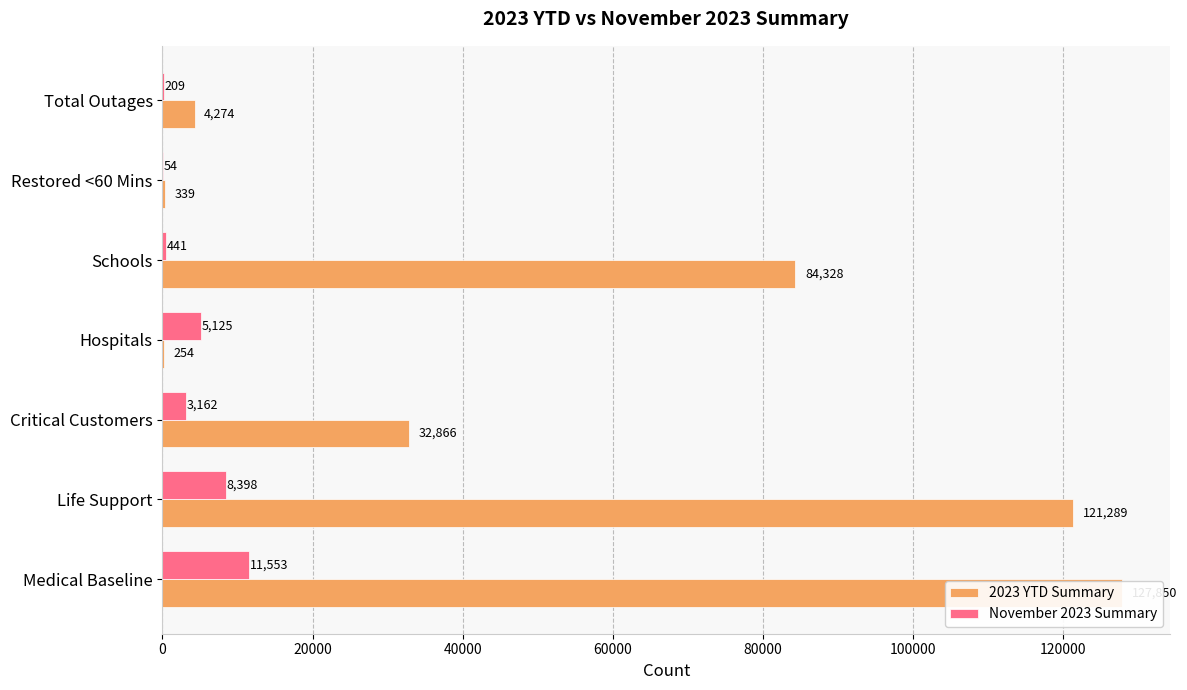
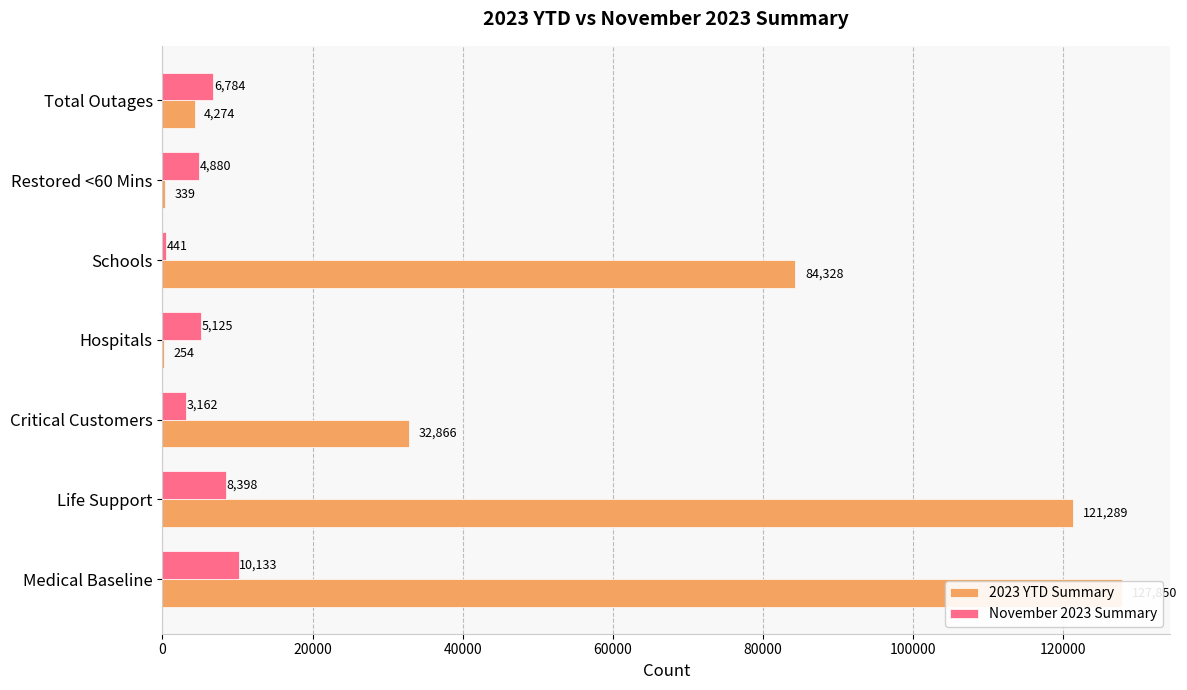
November 2023 Summary, Total Outages: 209 -> 6,784
November 2023 Summary, Restored <60 Mins: 54 -> 4,880
November 2023 Summary, Medical Baseline: 11,553 -> 10,133
